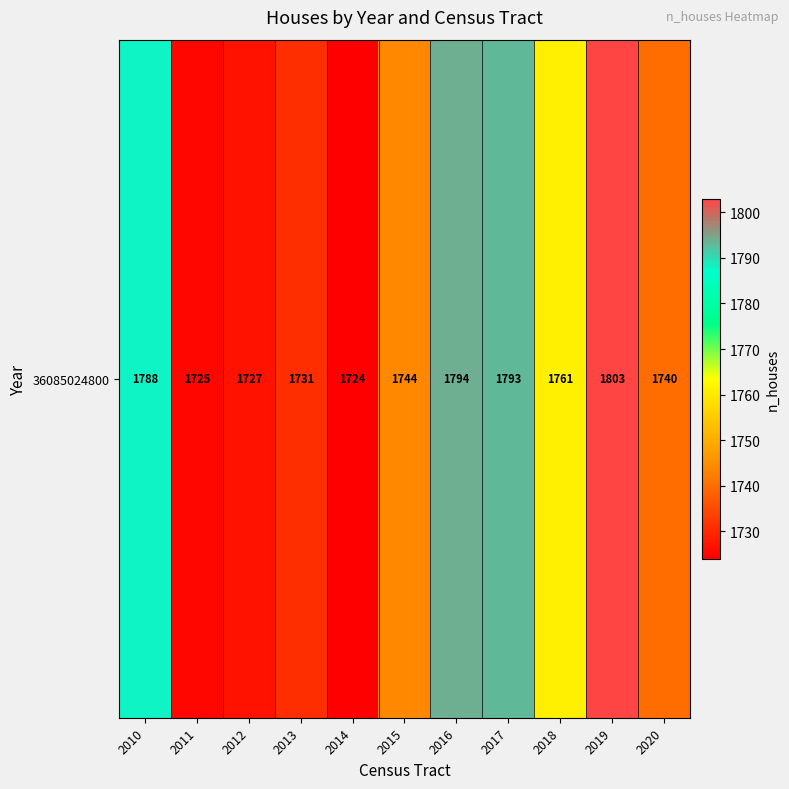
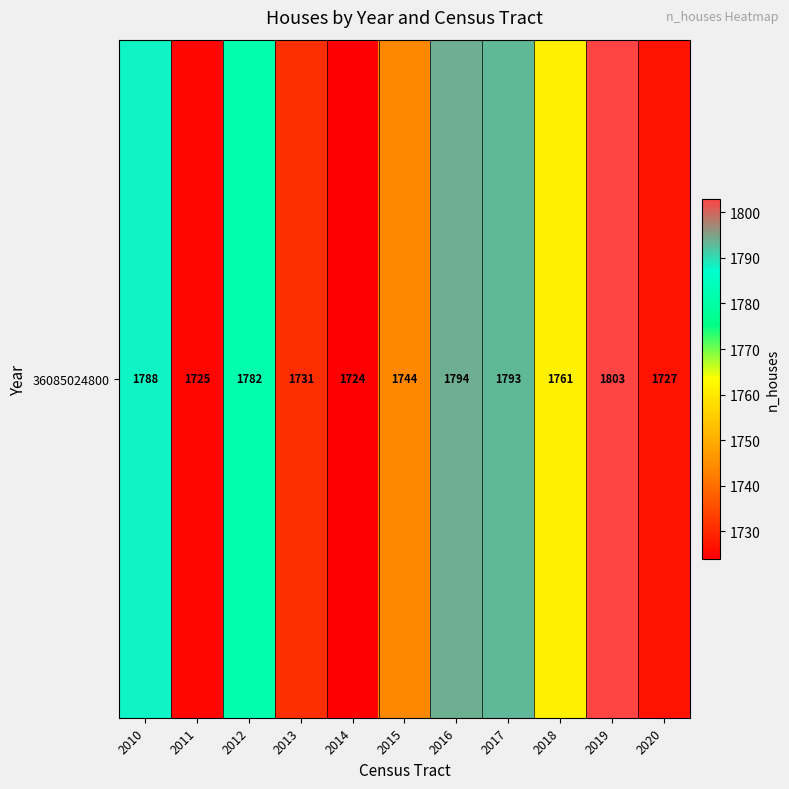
36085024800, 2012: 1727 -> 1782
36085024800, 2020: 1740 -> 1727
